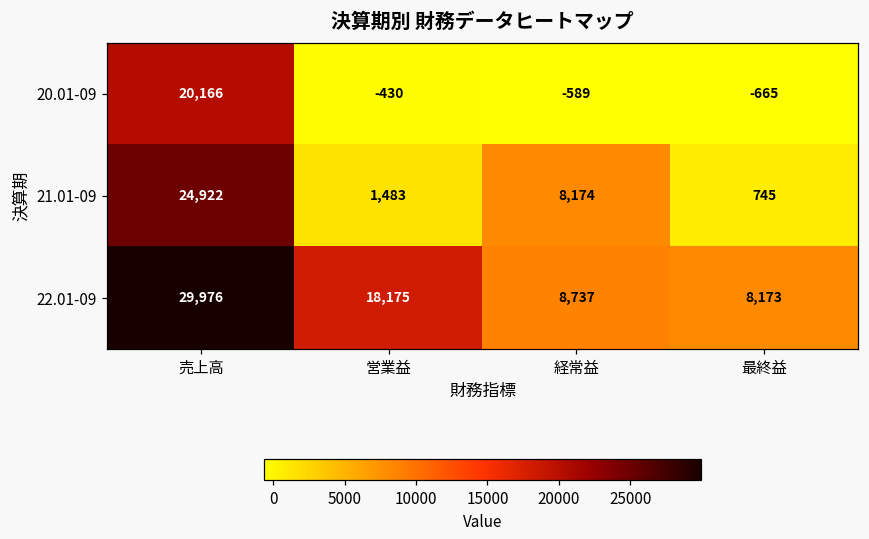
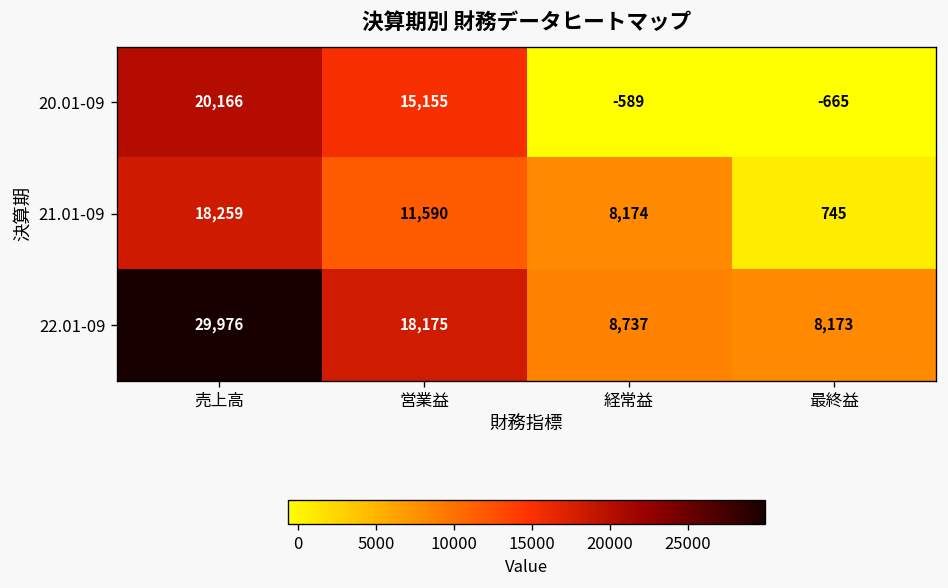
20.01-09, 営業益: -430 -> 15,155
21.01-09, 売上高: 24,922 -> 18,259
21.01-09, 営業益: 1,483 -> 11,590
